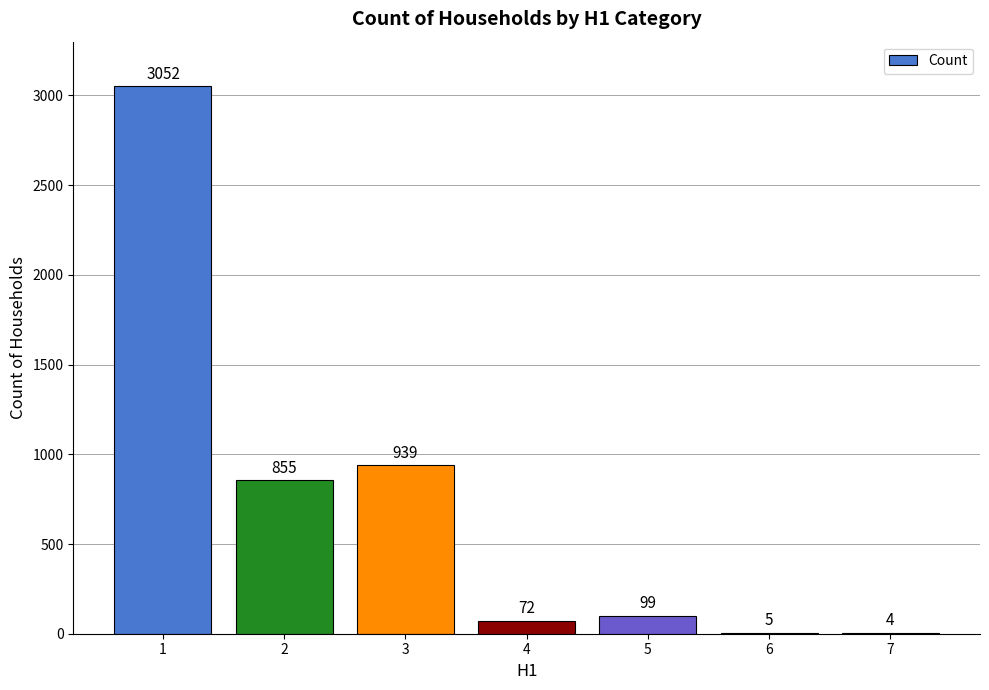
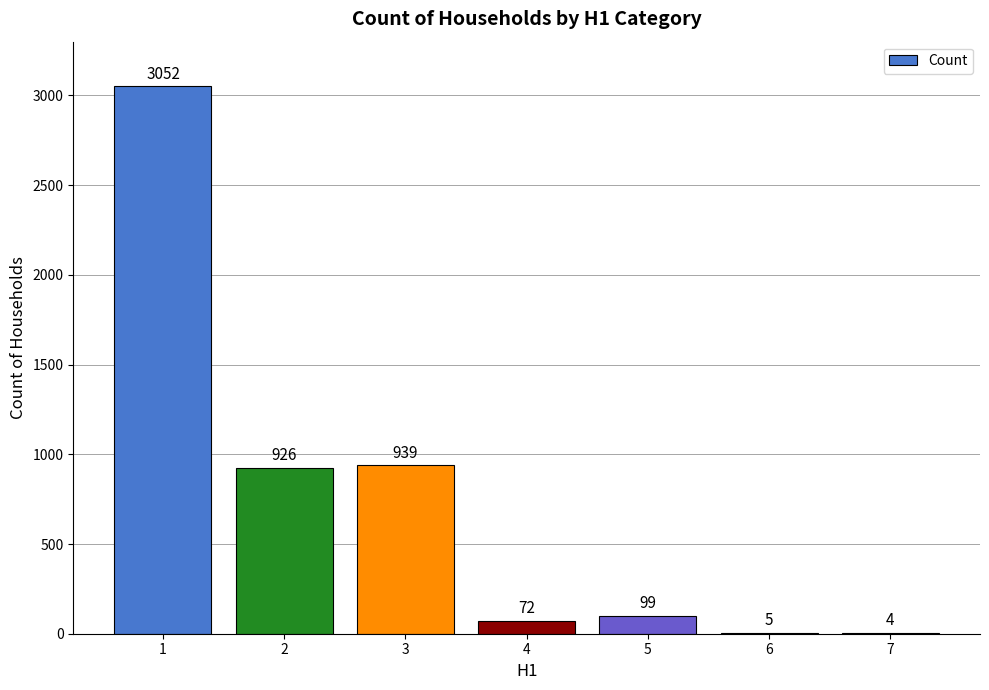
2: 855 -> 926
